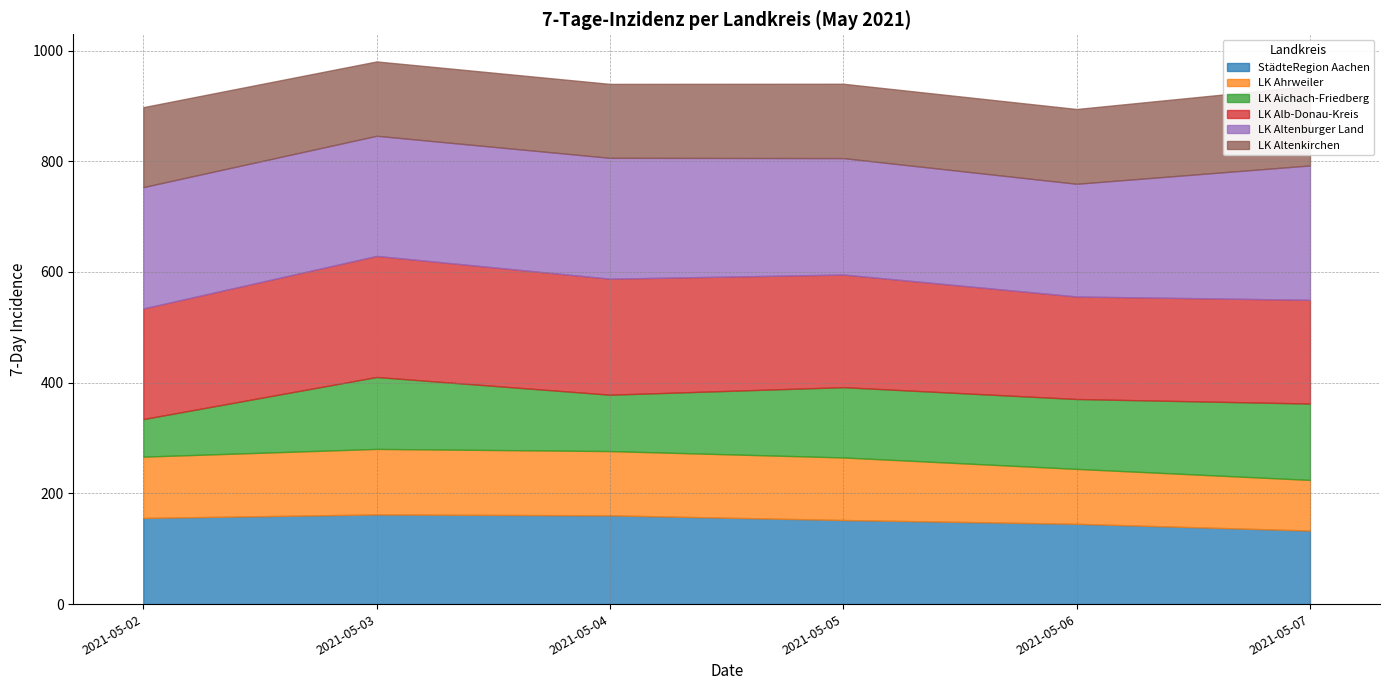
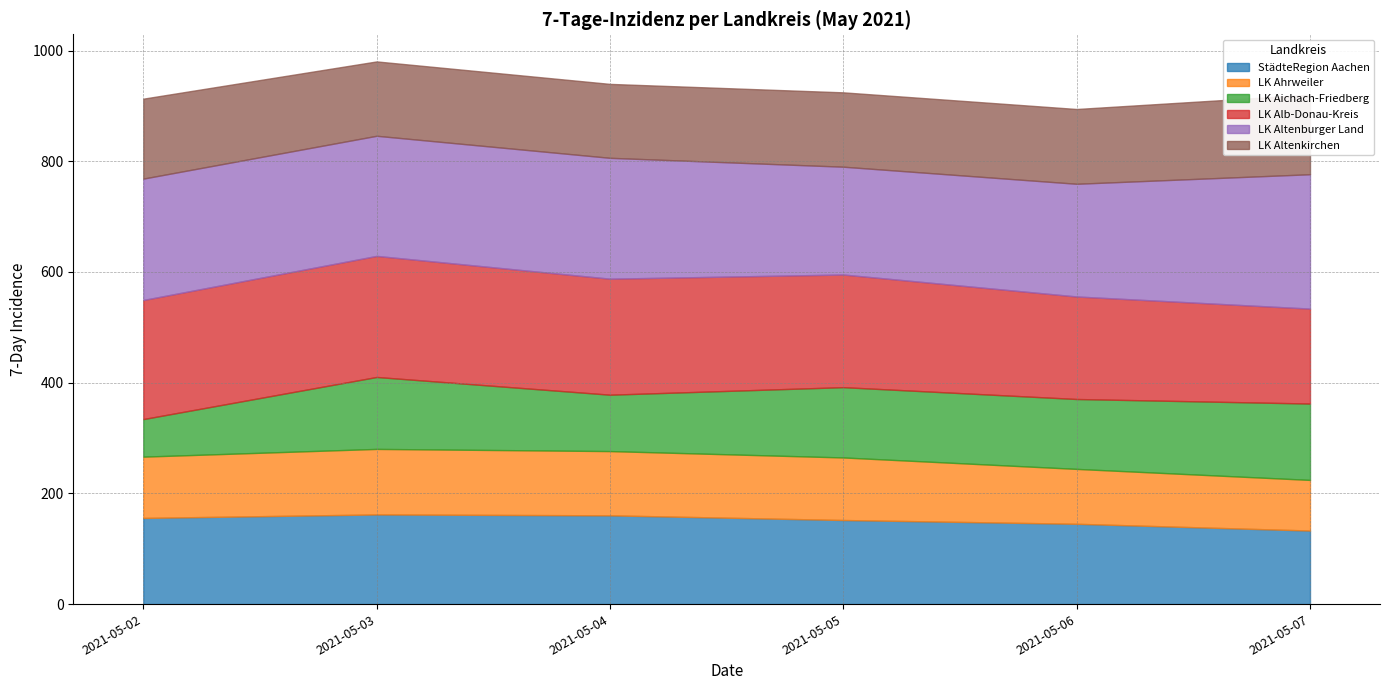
LK Alb-Donau-Kreis, 2021-05-02: 200 -> 220
LK Altenburger Land, 2021-05-05: 210 -> 190
LK Alb-Donau-Kreis, 2021-05-07: 190 -> 170
